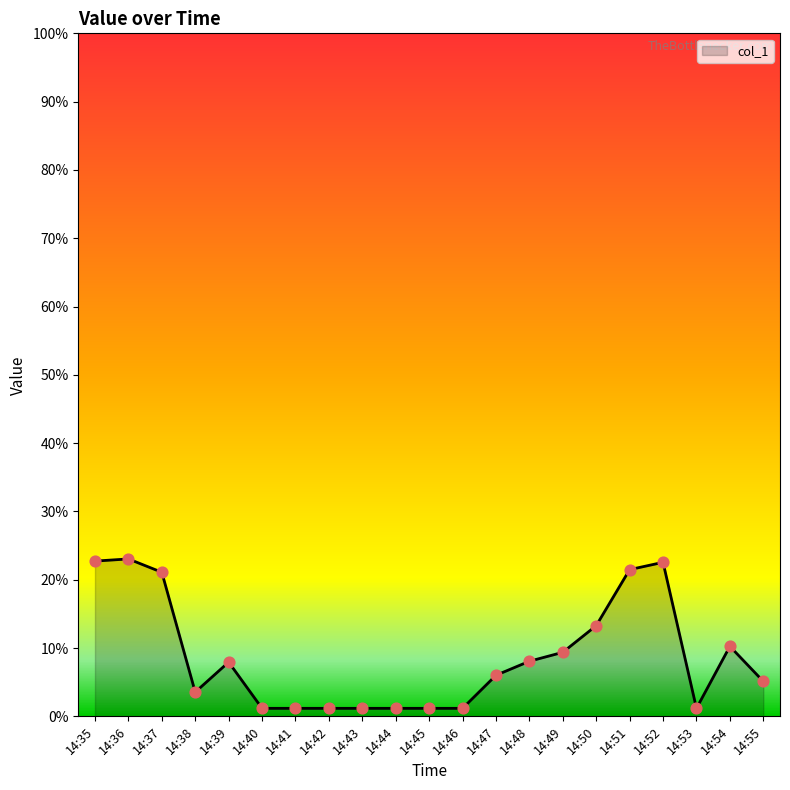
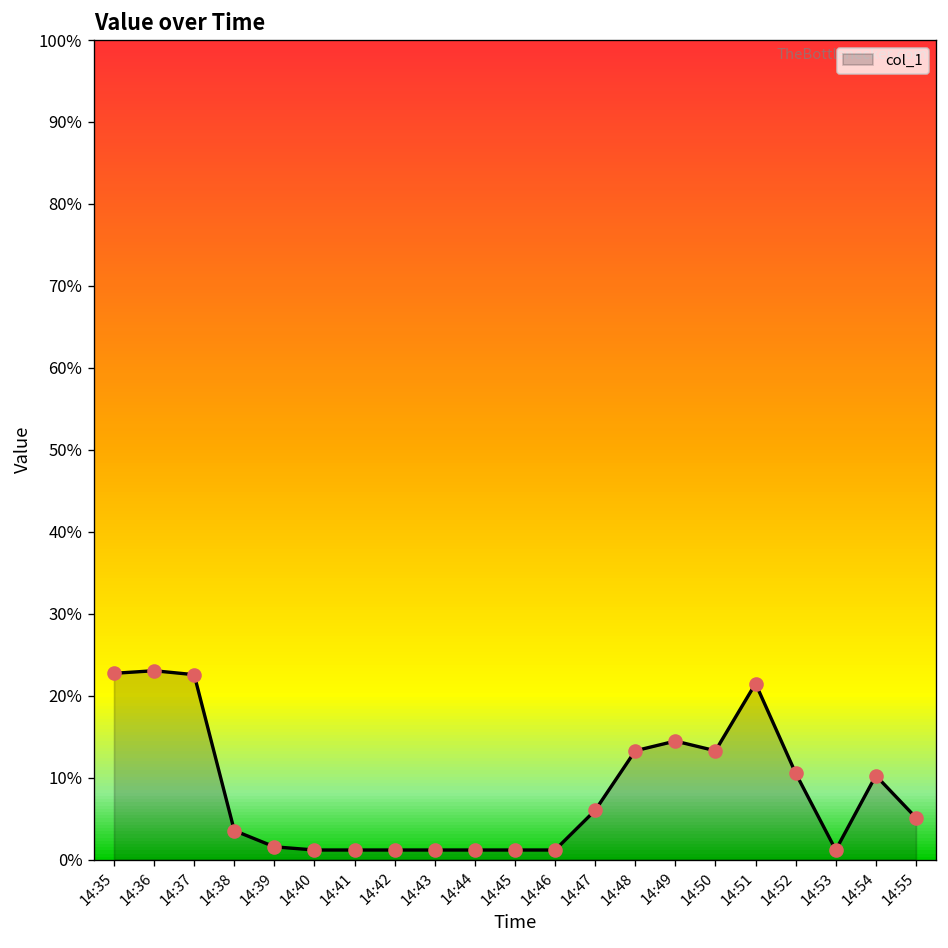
14:37: 21% -> 23%
14:39: 8% -> 2%
14:48: 8% -> 13%
14:49: 9% -> 14%
14:52: 23% -> 11%
